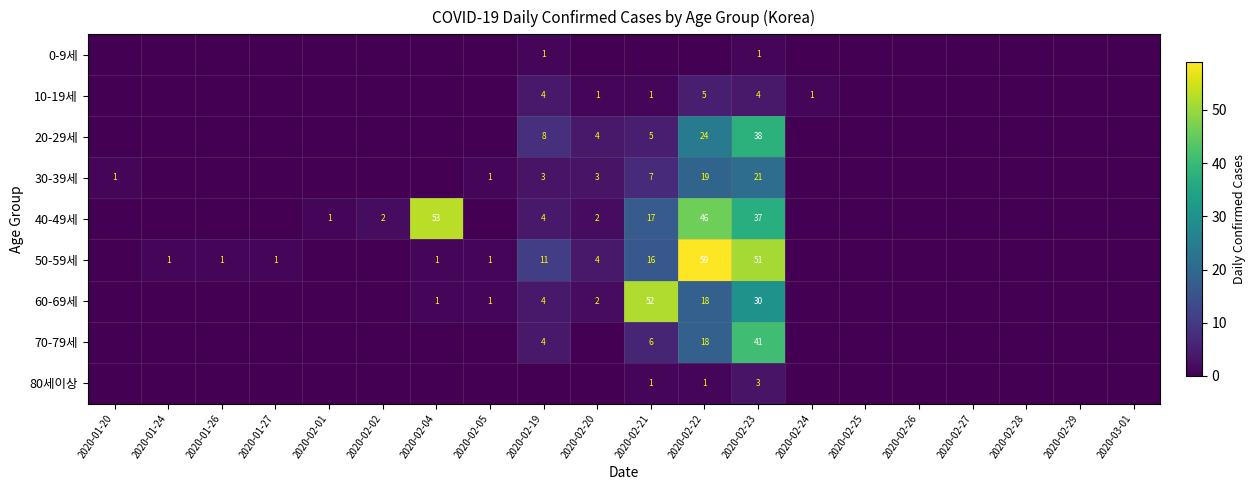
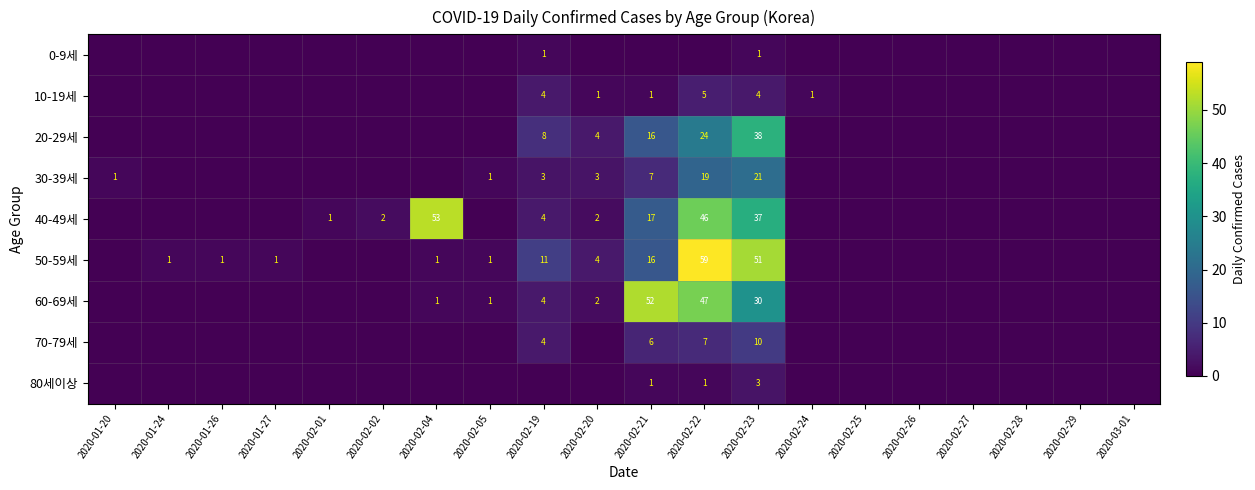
20-29세, 2020-02-21: 5 -> 16
60-69세, 2020-02-22: 18 -> 47
70-79세, 2020-02-22: 18 -> 7
70-79세, 2020-02-23: 41 -> 10
